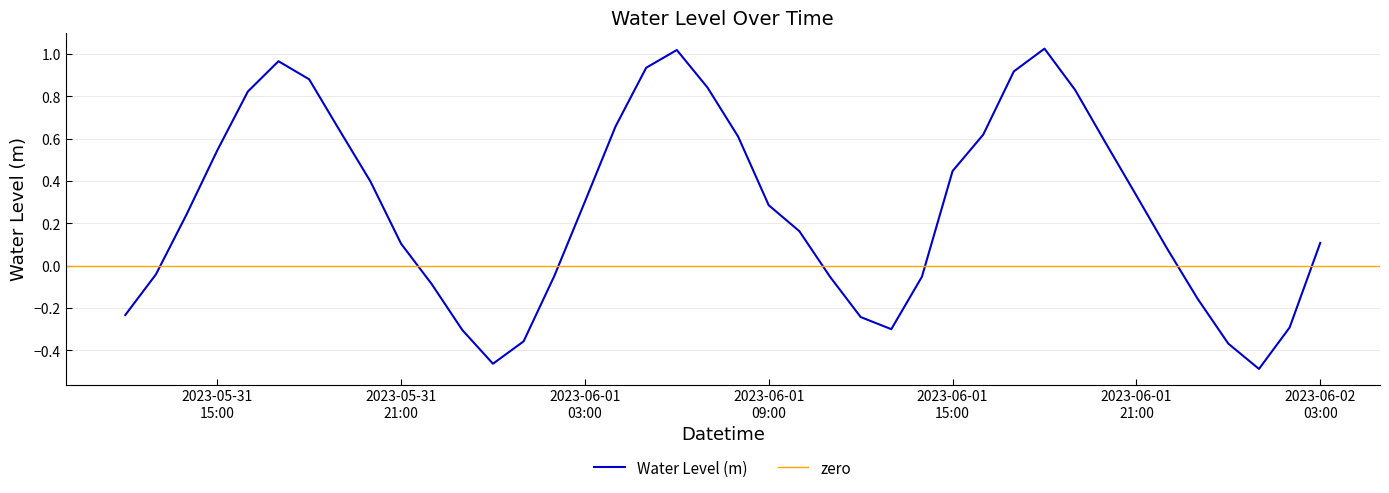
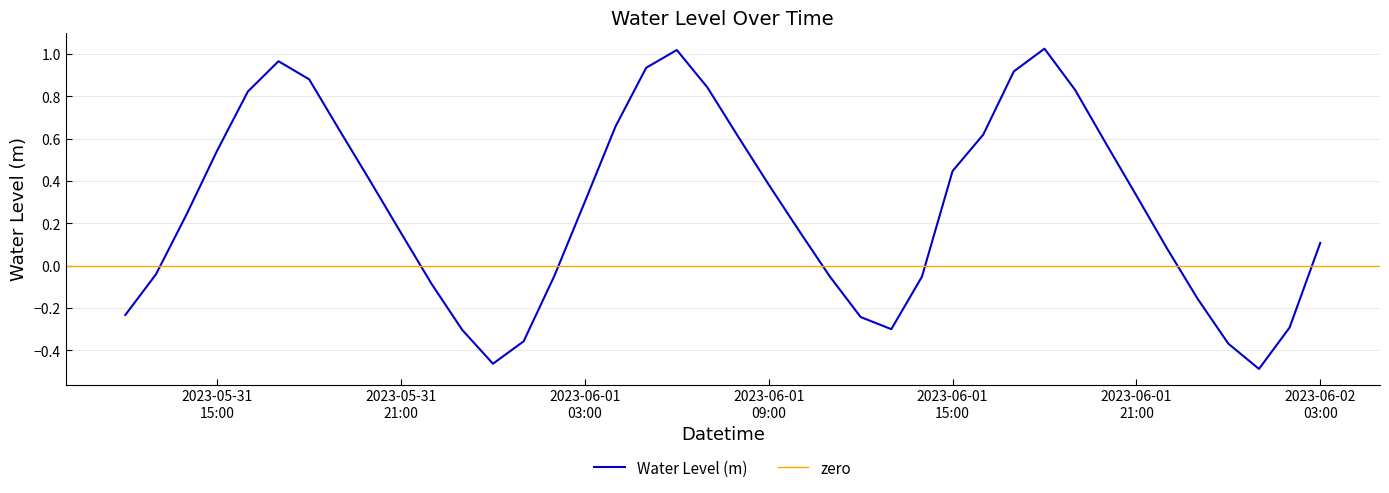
2023-05-31 21:00: 0.10 -> 0.15
2023-06-01 09:00: 0.29 -> 0.38
